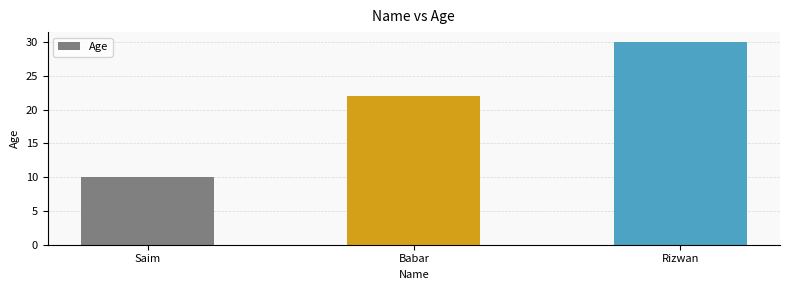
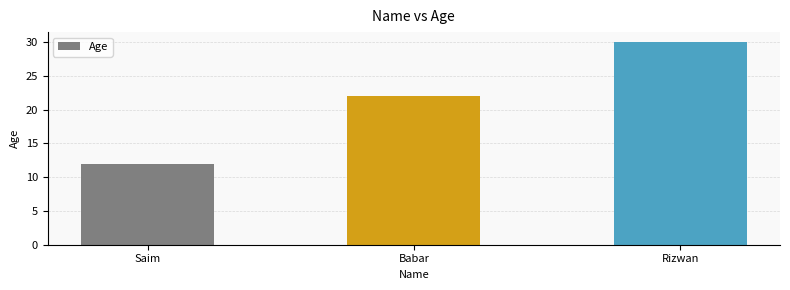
Saim: 10 -> 12
